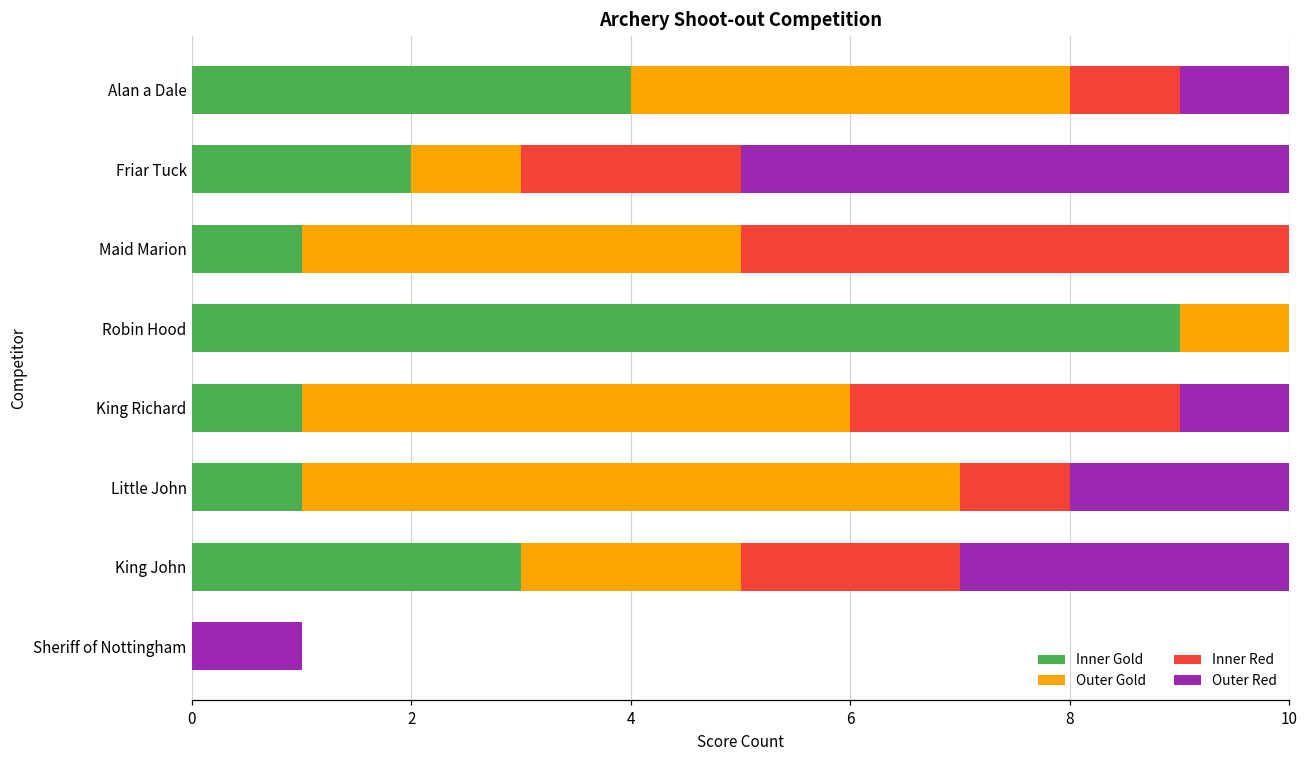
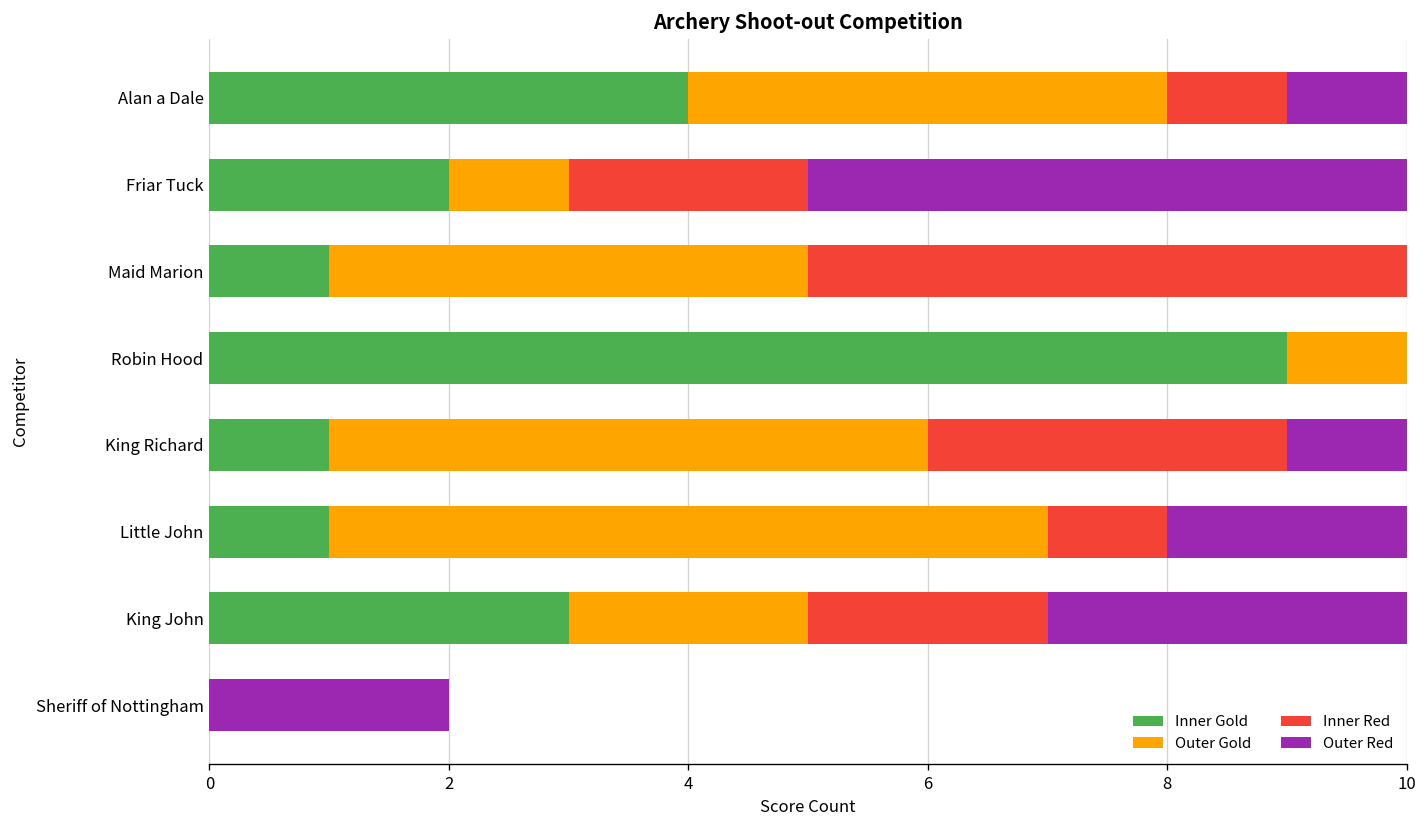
Outer Red, Sheriff of Nottingham: 1 -> 2
